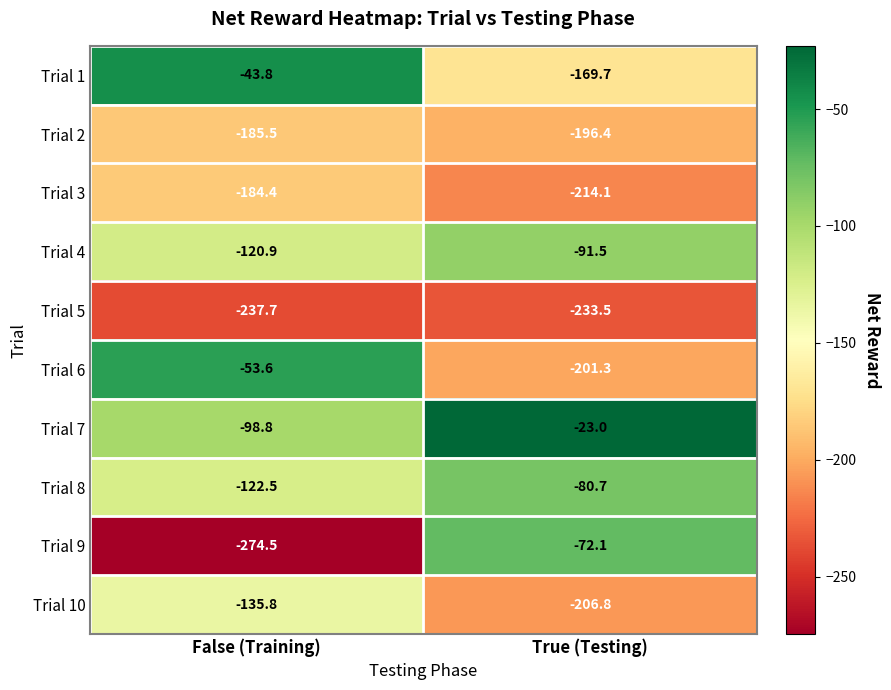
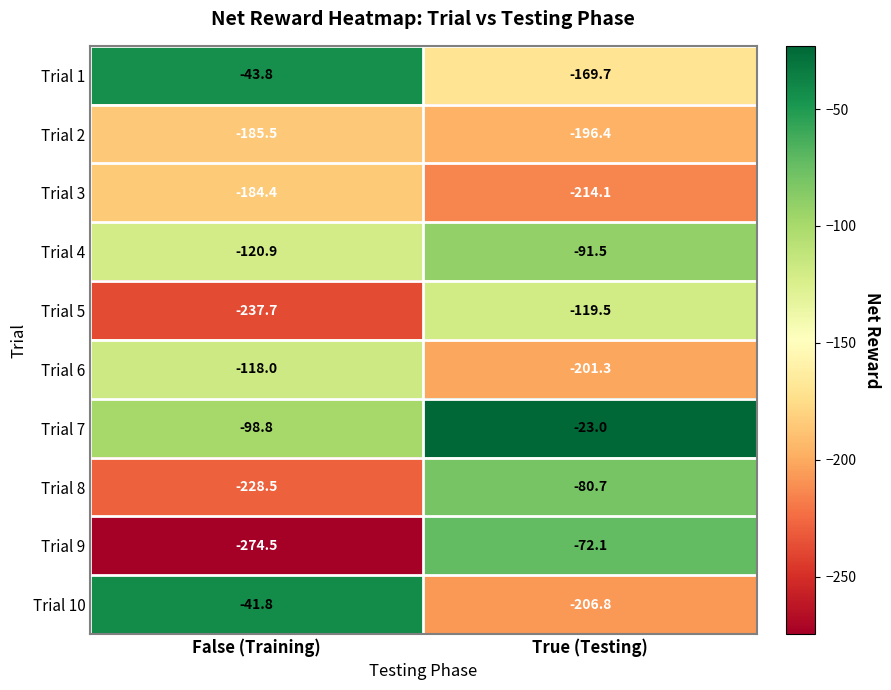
Trial 5, True (Testing): -233.5 -> -119.5
Trial 6, False (Training): -53.6 -> -118.0
Trial 8, False (Training): -122.5 -> -228.5
Trial 10, False (Training): -135.8 -> -41.8
